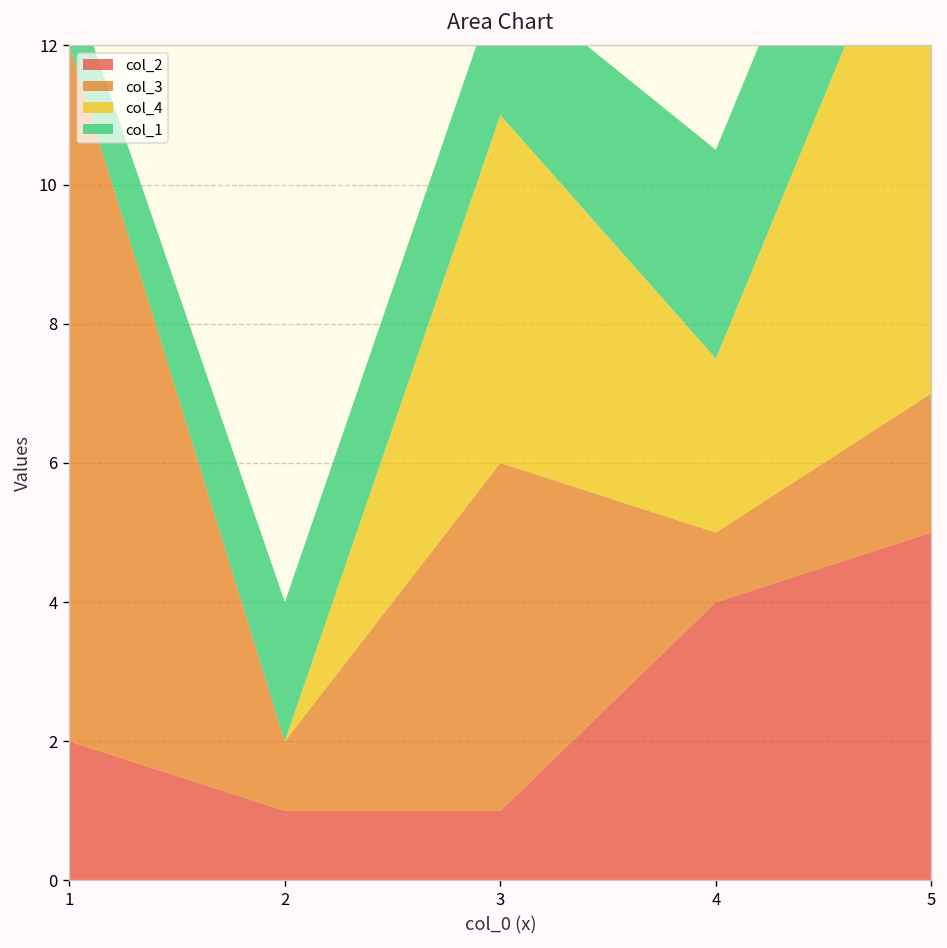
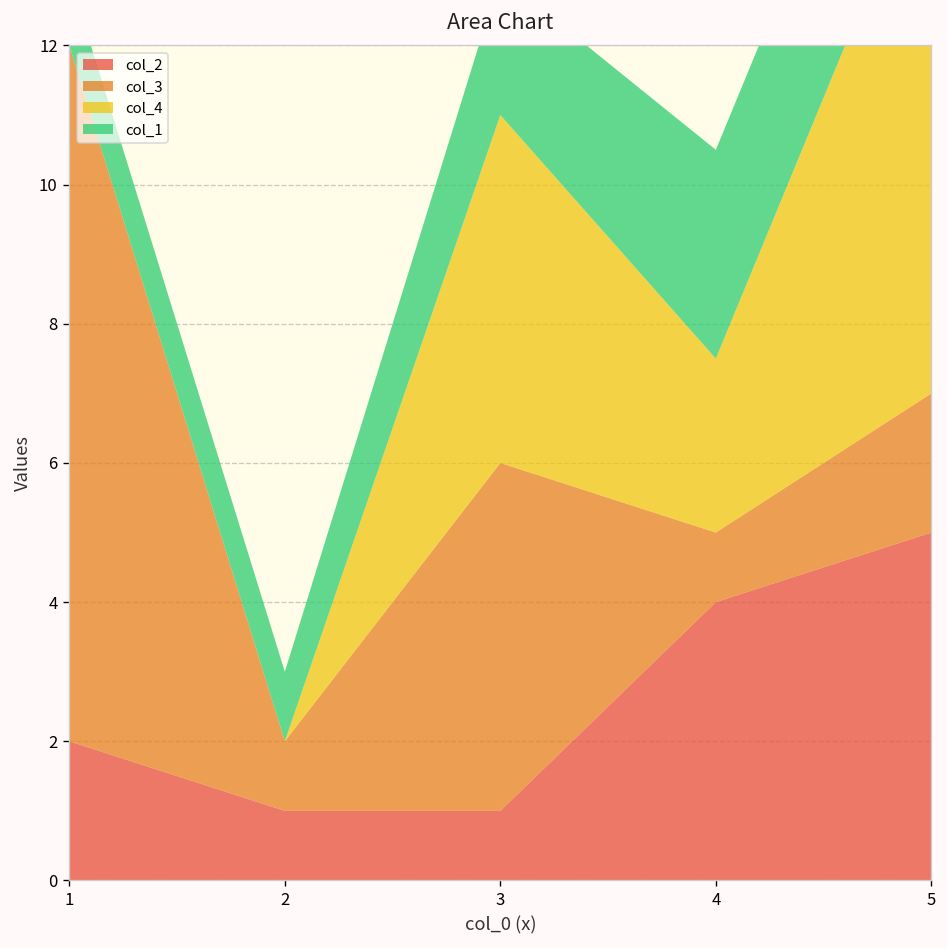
col_1, 2: 2 -> 1
